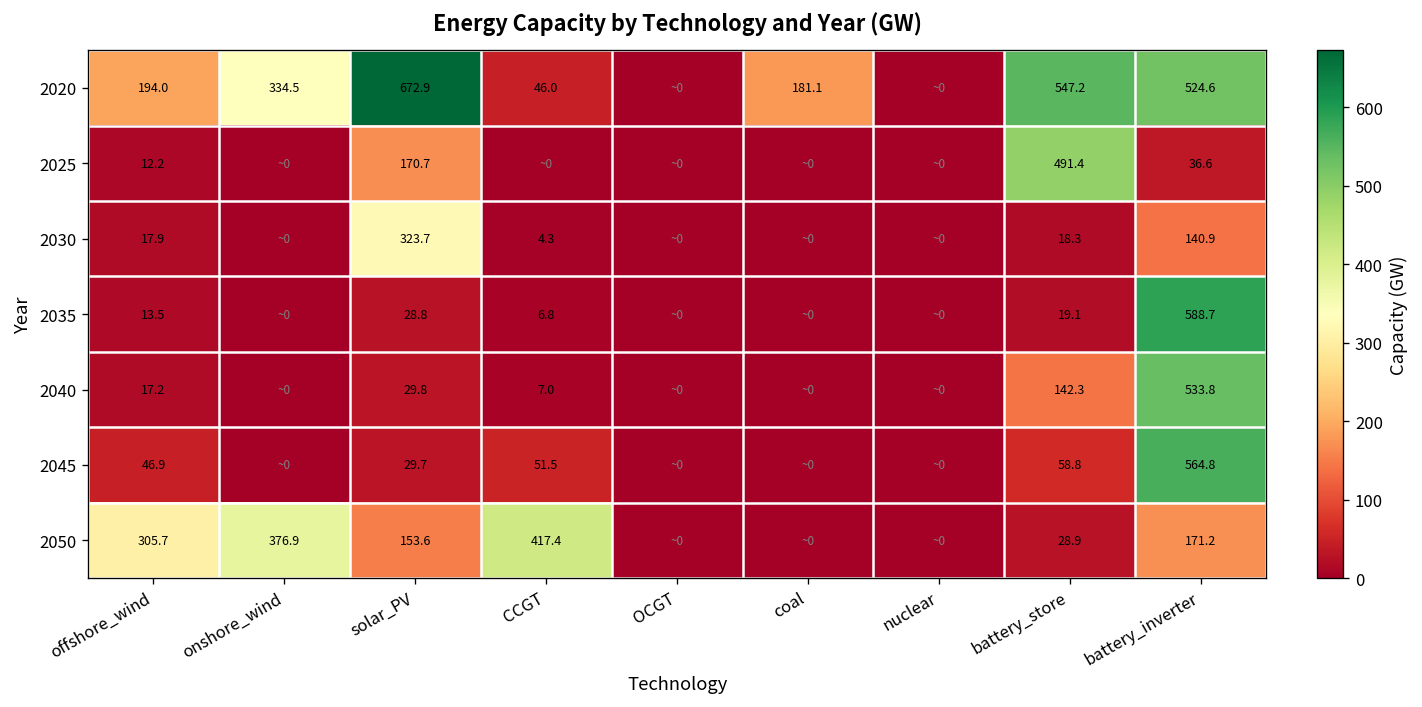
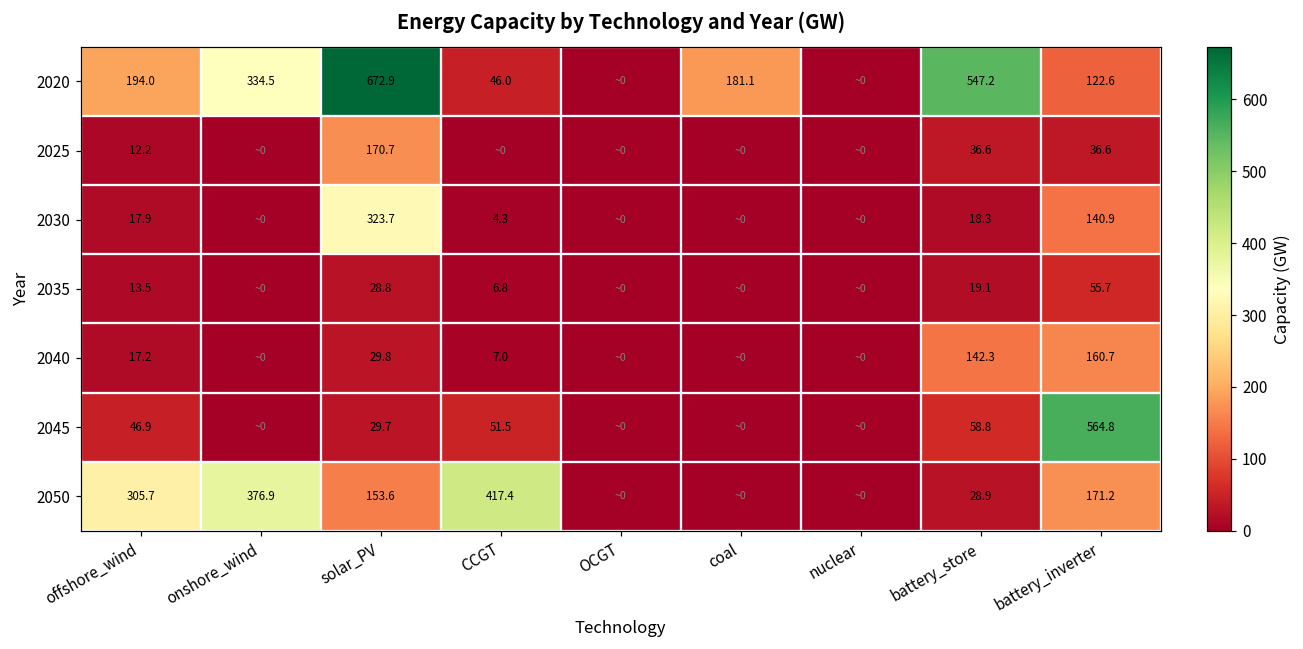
2020, battery_inverter: 524.6 -> 122.6
2025, battery_store: 491.4 -> 36.6
2035, battery_inverter: 588.7 -> 55.7
2040, battery_inverter: 533.8 -> 160.7
